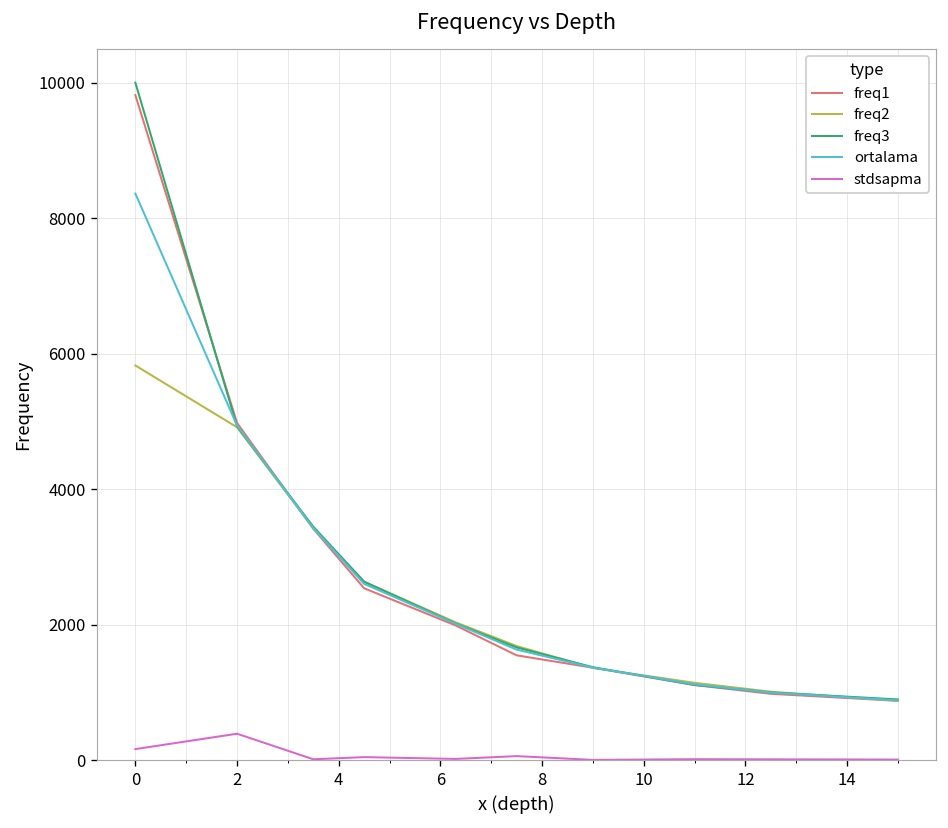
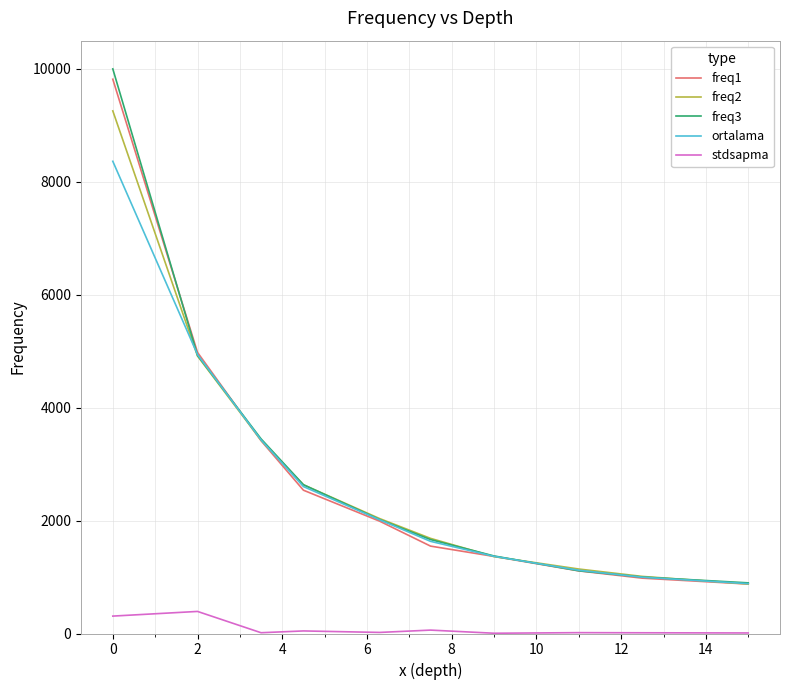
freq2, 0: 5800 -> 9300
stdsapma, 0: 200 -> 300
